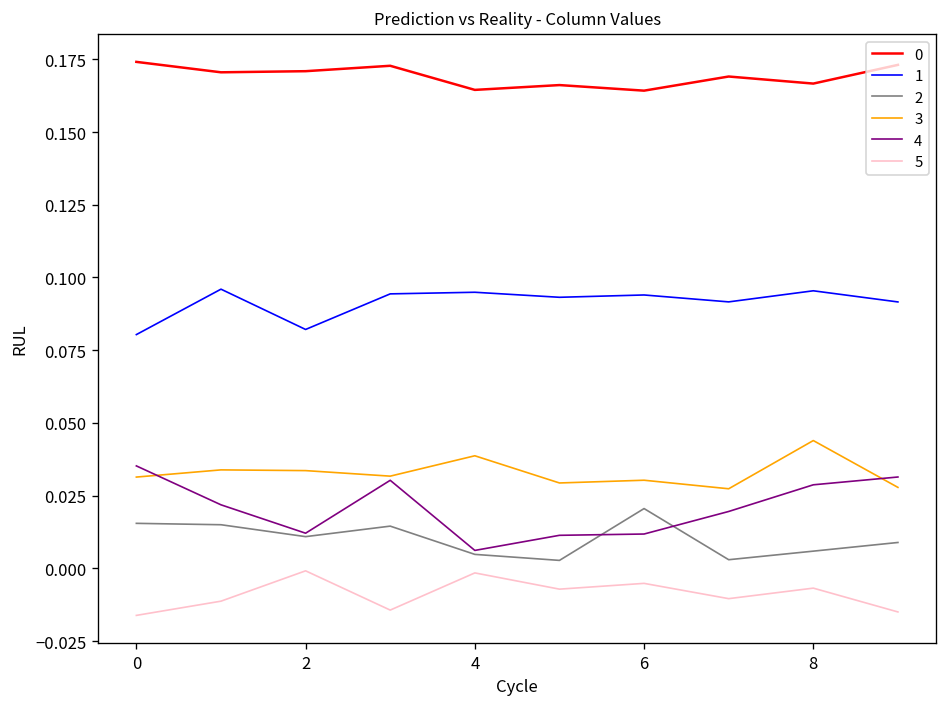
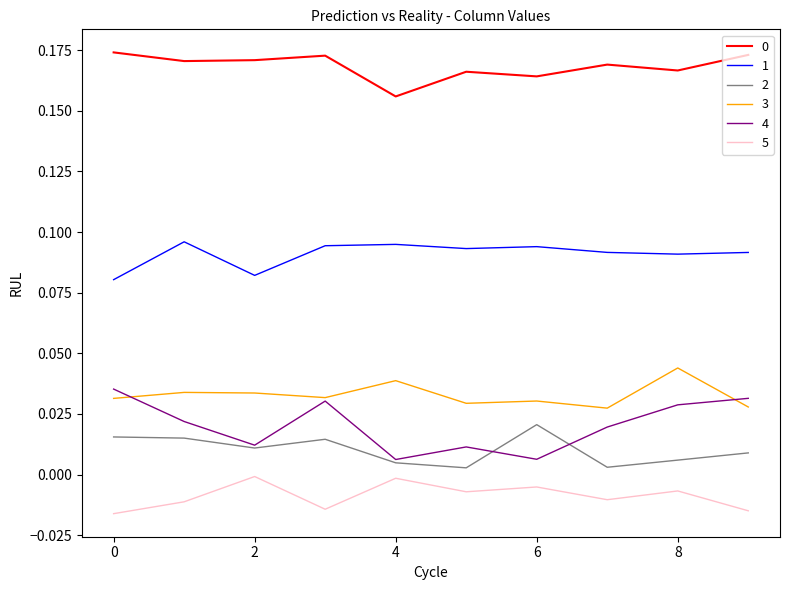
0, 4: 0.164 -> 0.156
4, 6: 0.012 -> 0.006
1, 8: 0.095 -> 0.091
